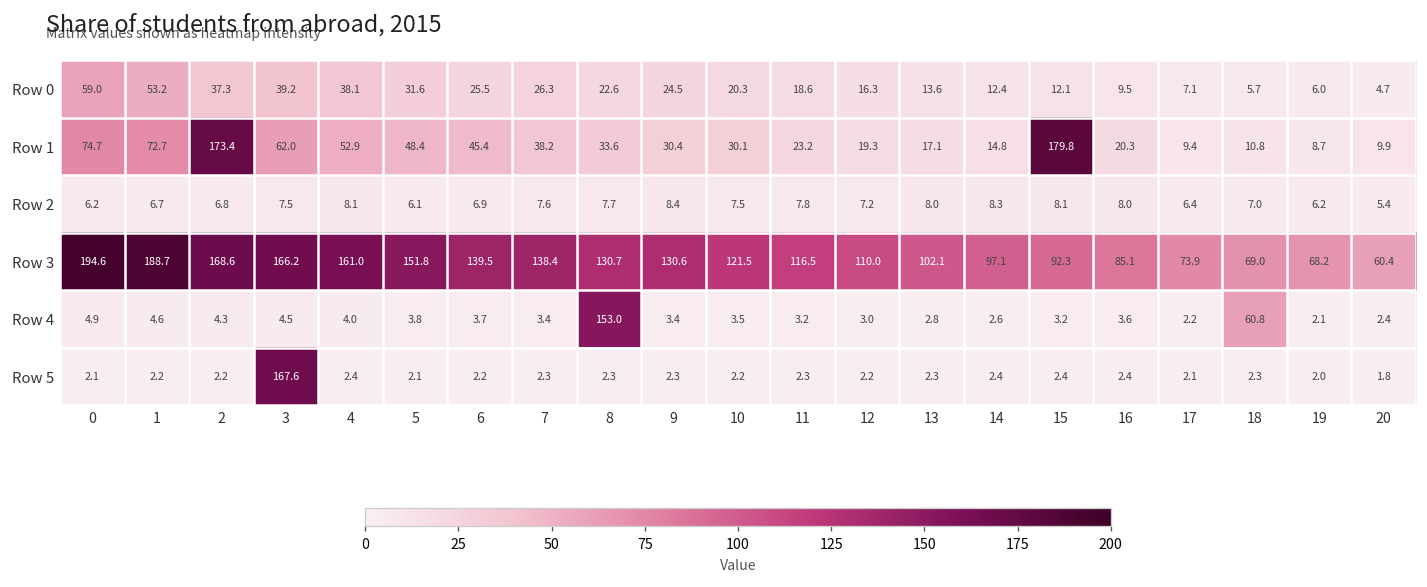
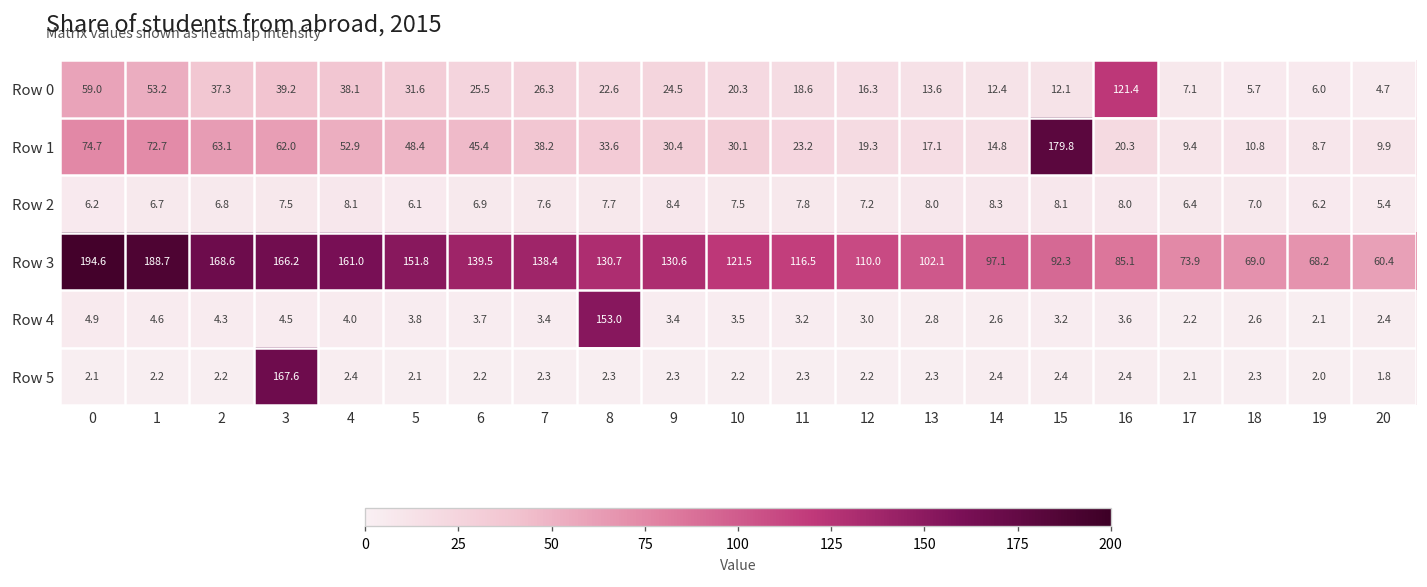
Row 0, 16: 9.5 -> 121.4
Row 1, 2: 173.4 -> 63.1
Row 4, 18: 60.8 -> 2.6
